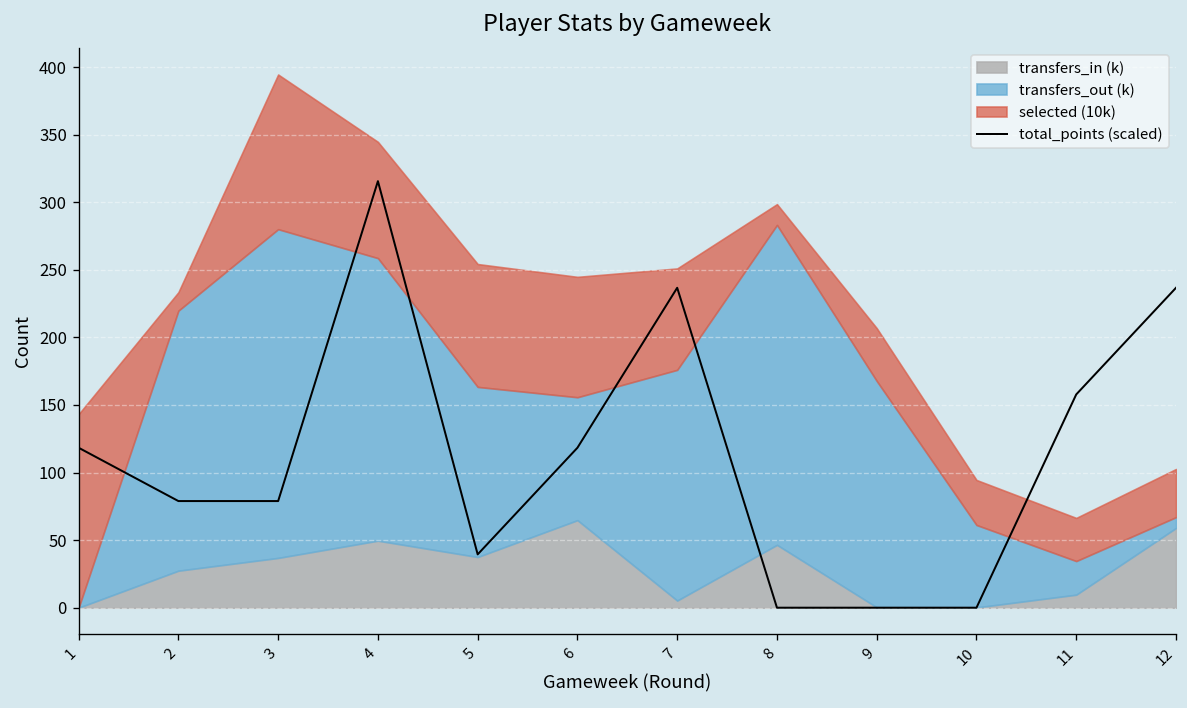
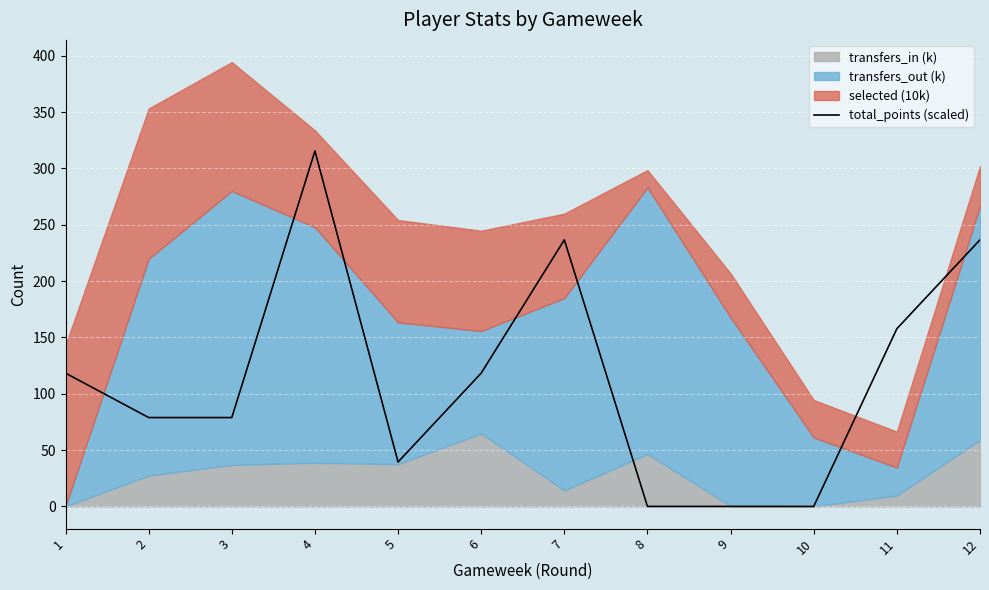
selected (10k), 2: 14 -> 134
transfers_in (k), 4: 50 -> 39
transfers_in (k), 7: 5 -> 14
transfers_out (k), 12: 8 -> 207
